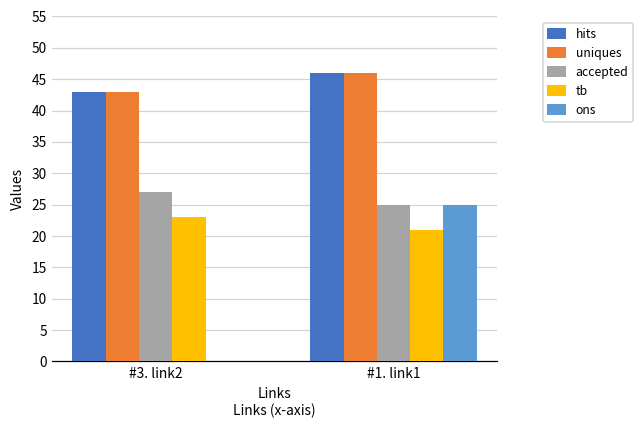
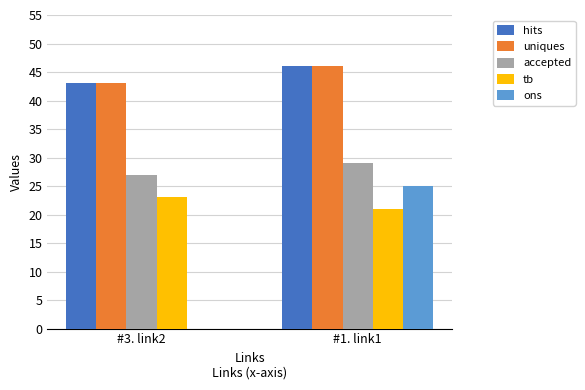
accepted, #1. link1: 25 -> 29
